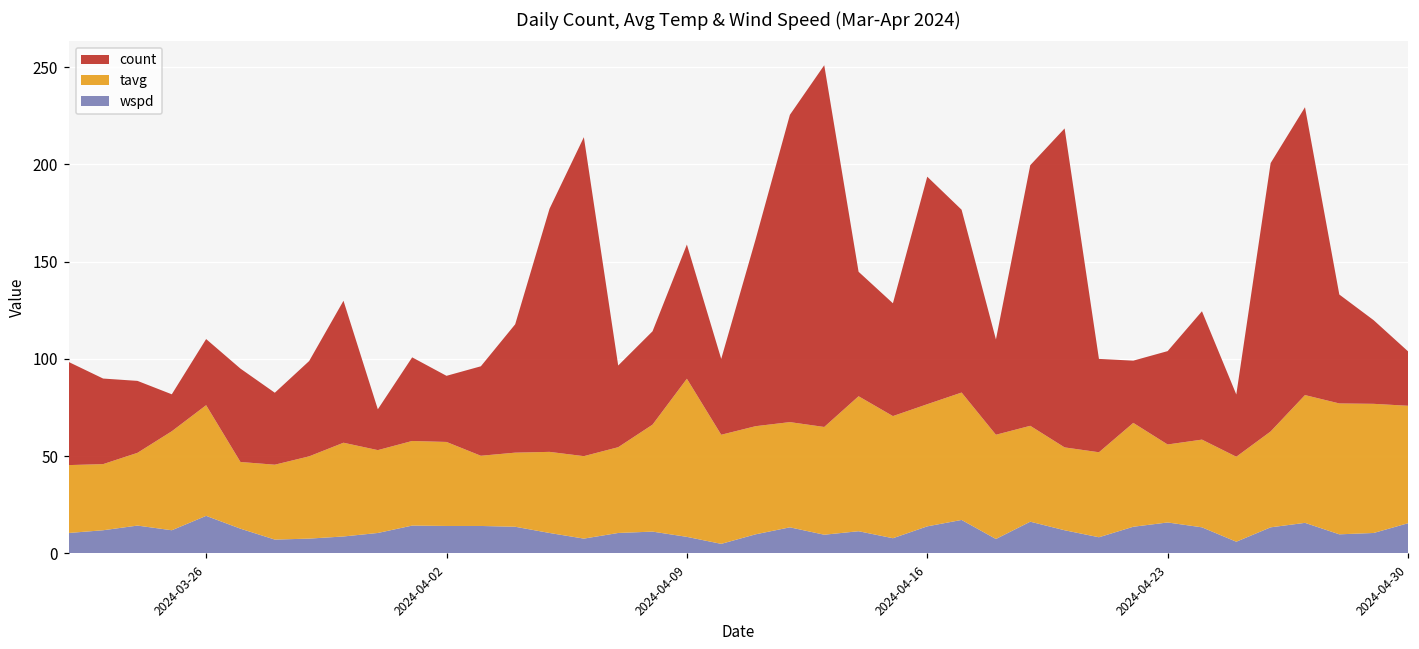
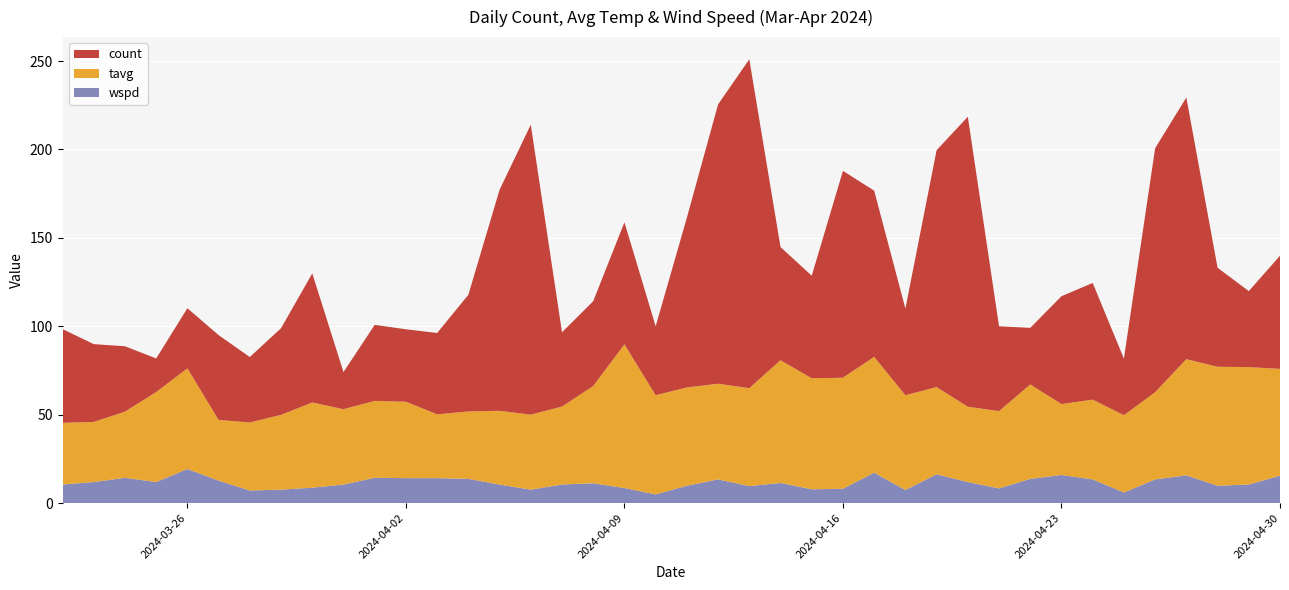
count, 2024-04-02: 34 -> 41
wspd, 2024-04-16: 14 -> 8
count, 2024-04-23: 48 -> 61
count, 2024-04-30: 28 -> 64
